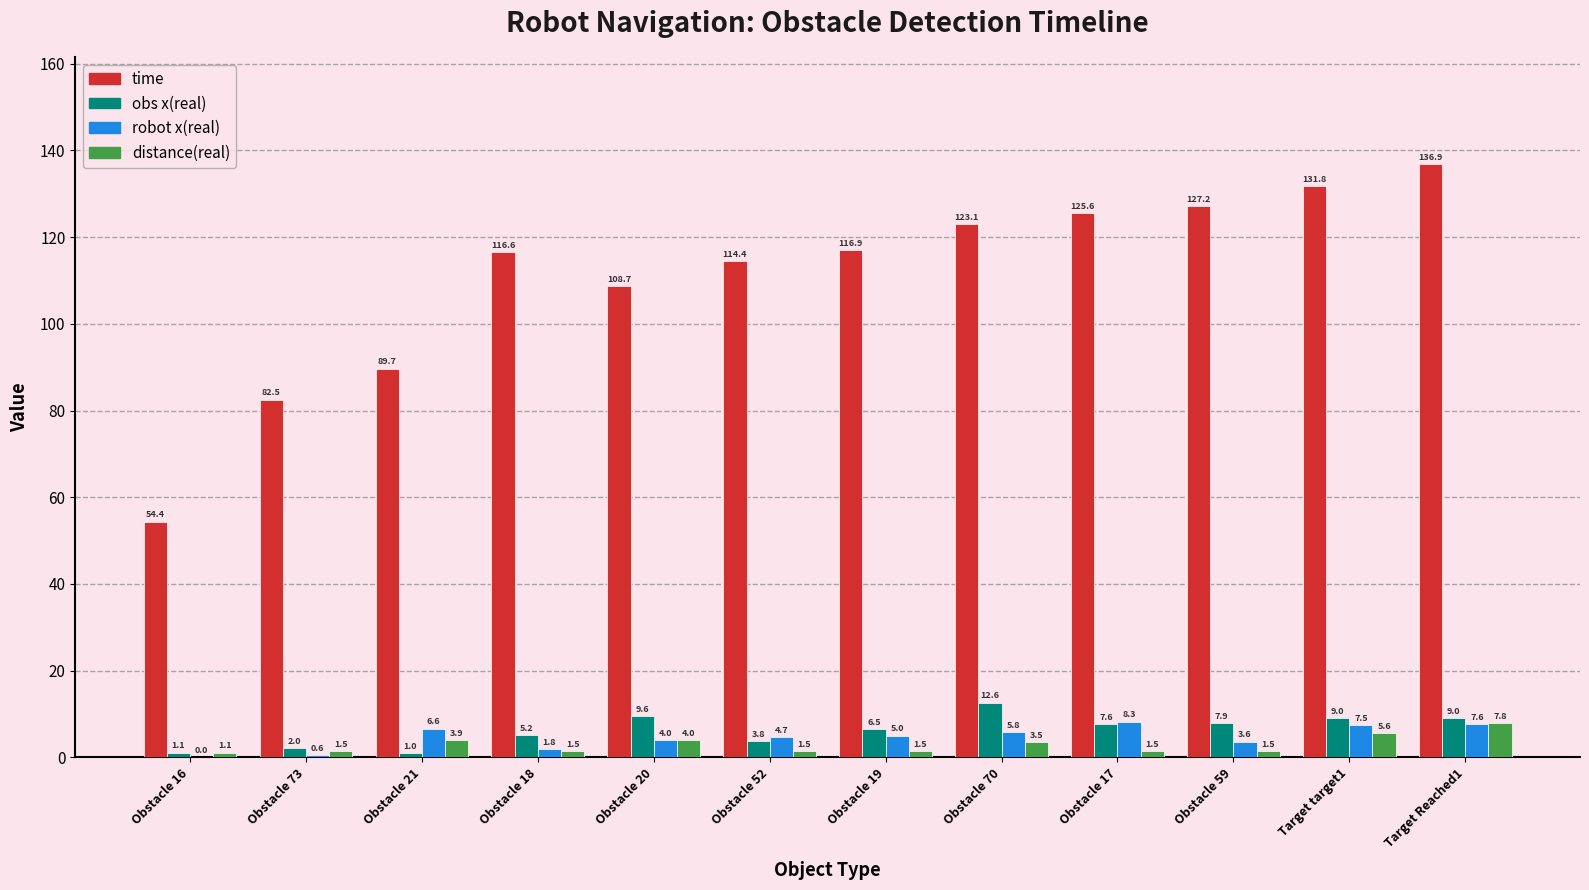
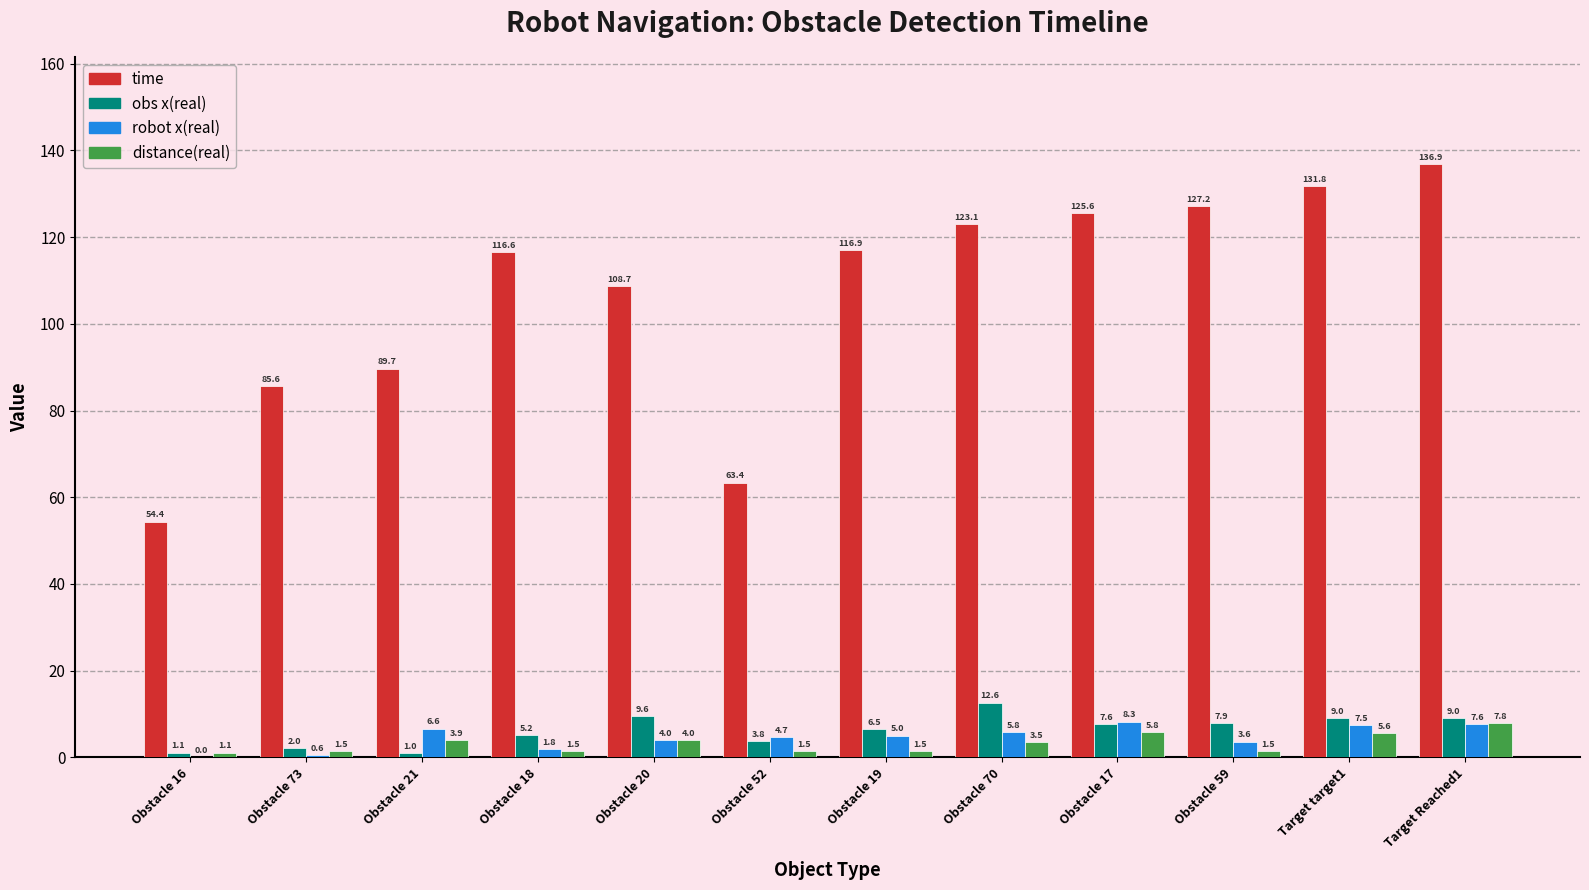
time, Obstacle 73: 82.5 -> 85.6
time, Obstacle 52: 114.4 -> 63.4
distance(real), Obstacle 17: 1.5 -> 5.8
